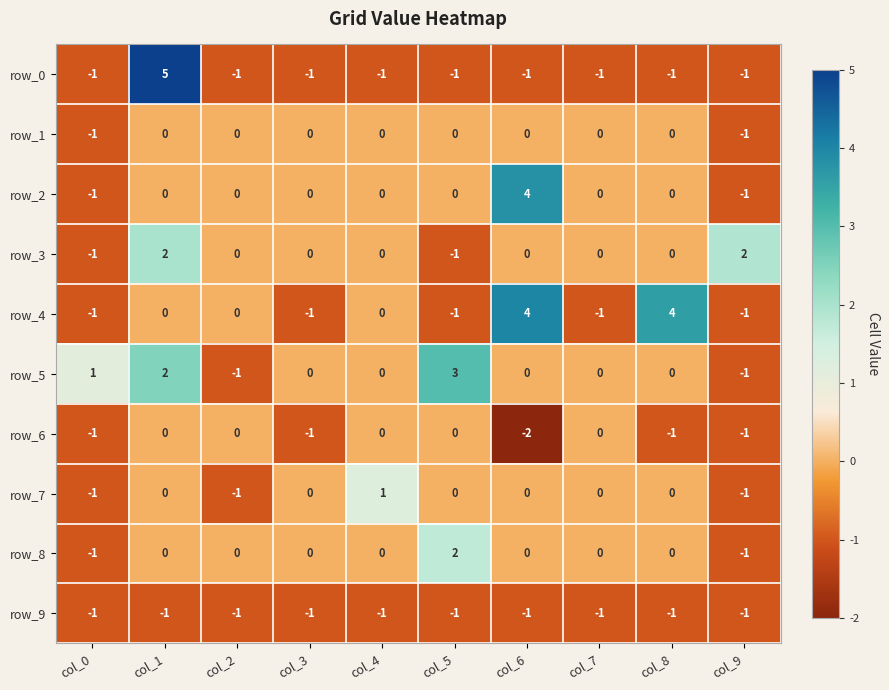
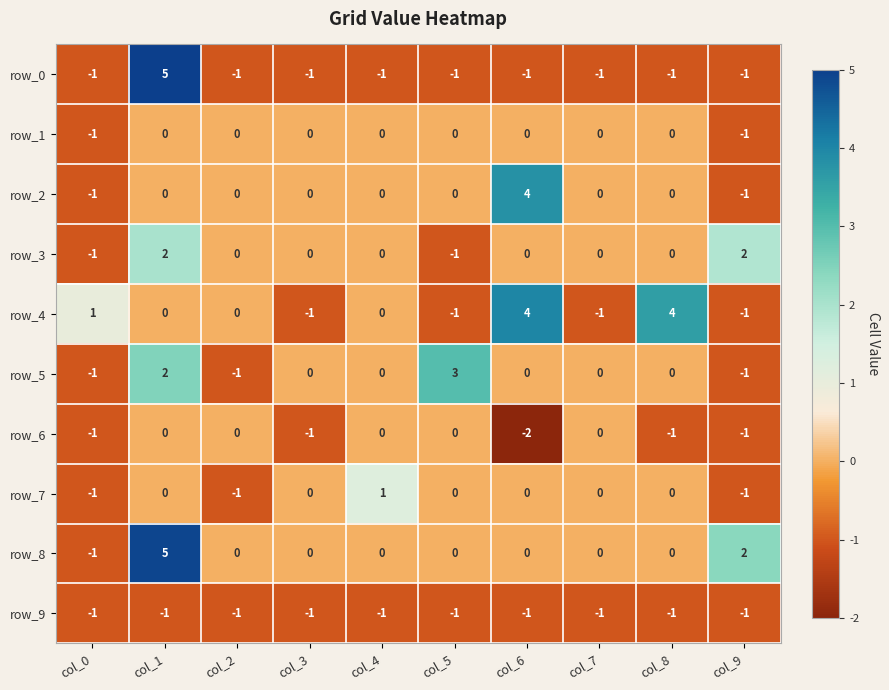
row_4, col_0: -1 -> 1
row_5, col_0: 1 -> -1
row_8, col_1: 0 -> 5
row_8, col_5: 2 -> 0
row_8, col_9: -1 -> 2
